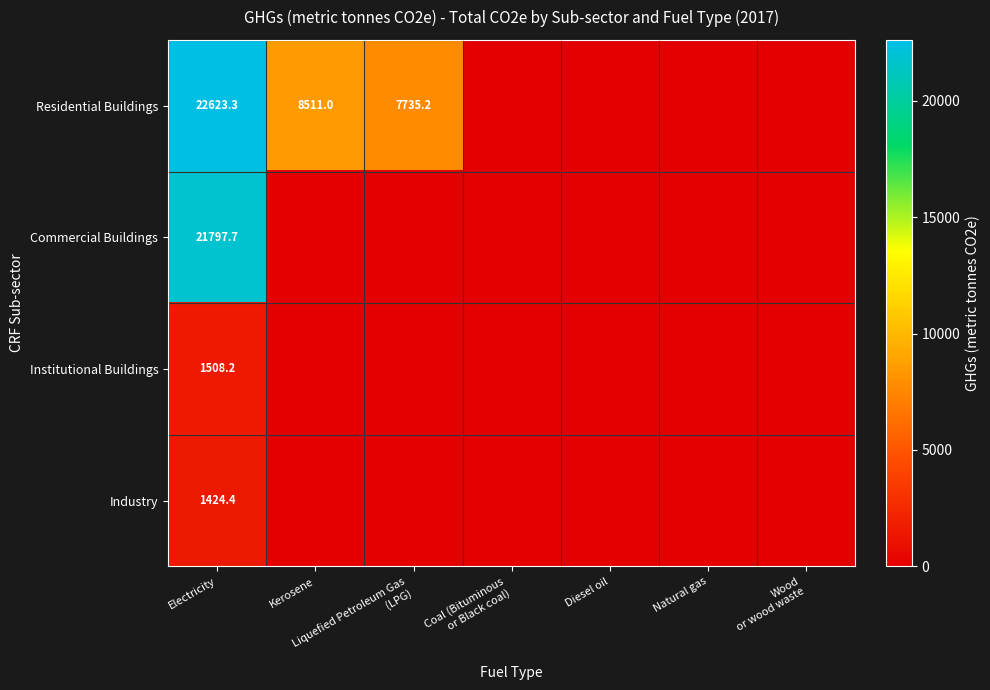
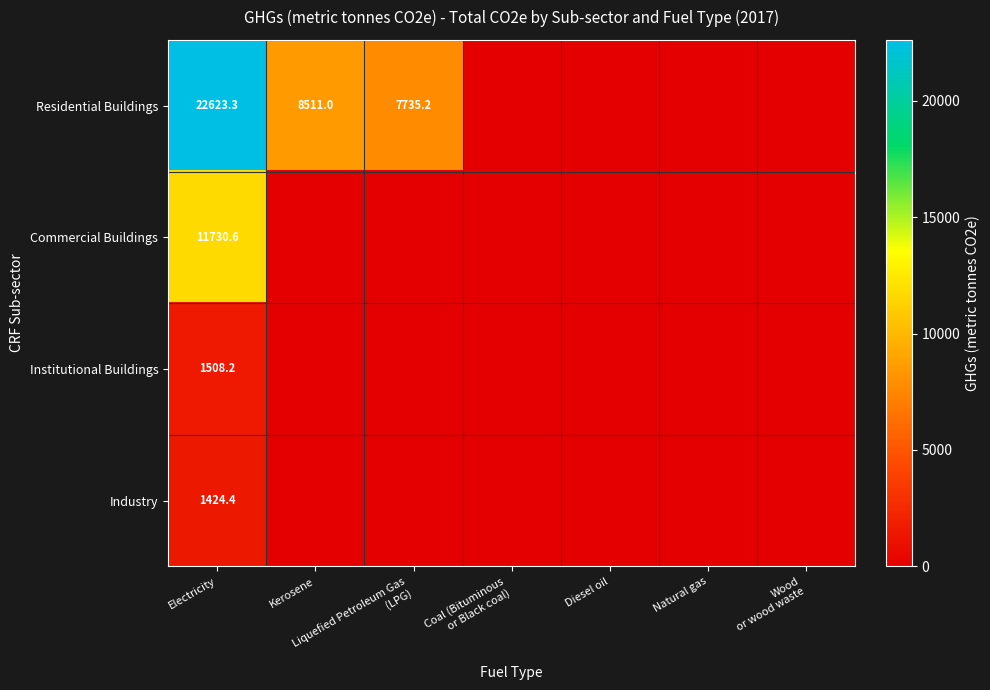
Commercial Buildings, Electricity: 21797.7 -> 11730.6
